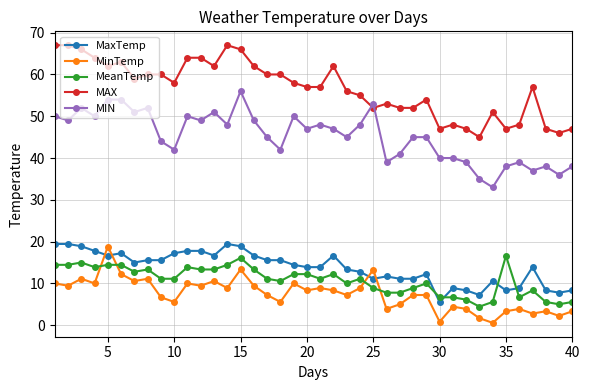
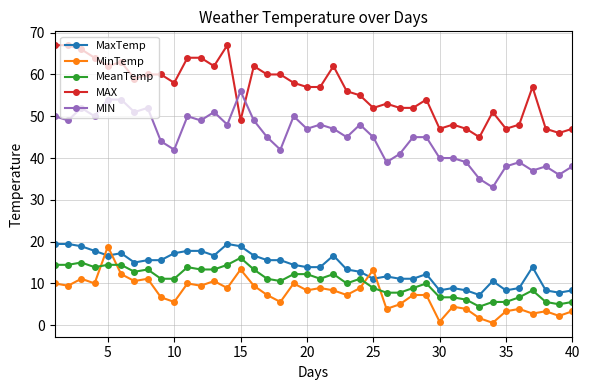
MAX, 15: 66 -> 49
MIN, 25: 53 -> 45
MaxTemp, 30: 6 -> 8
MeanTemp, 35: 17 -> 6
